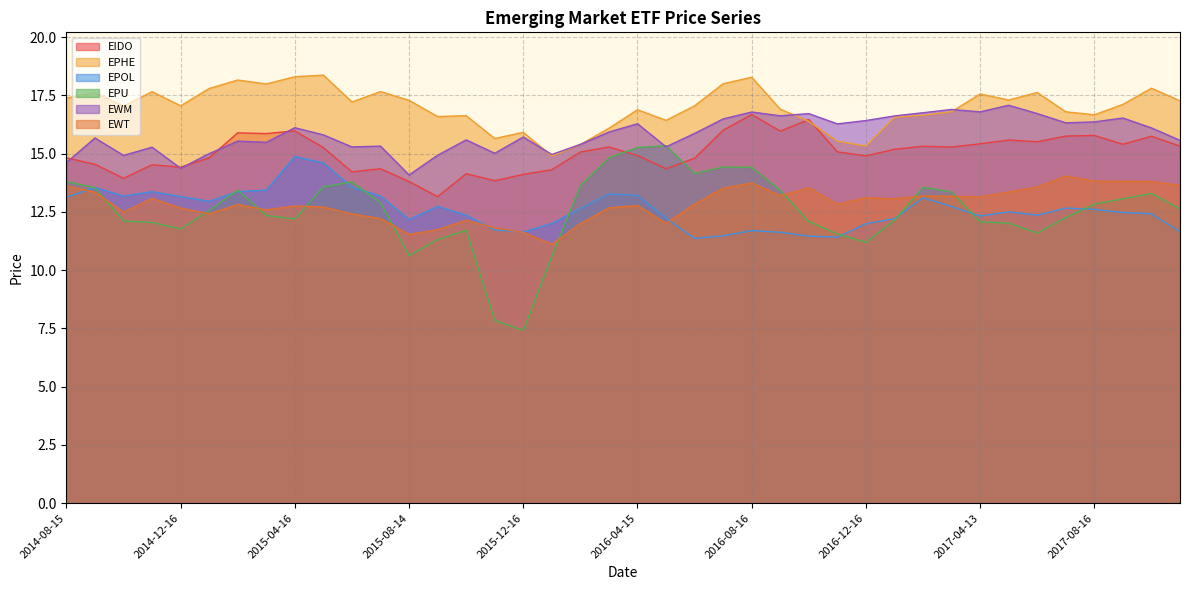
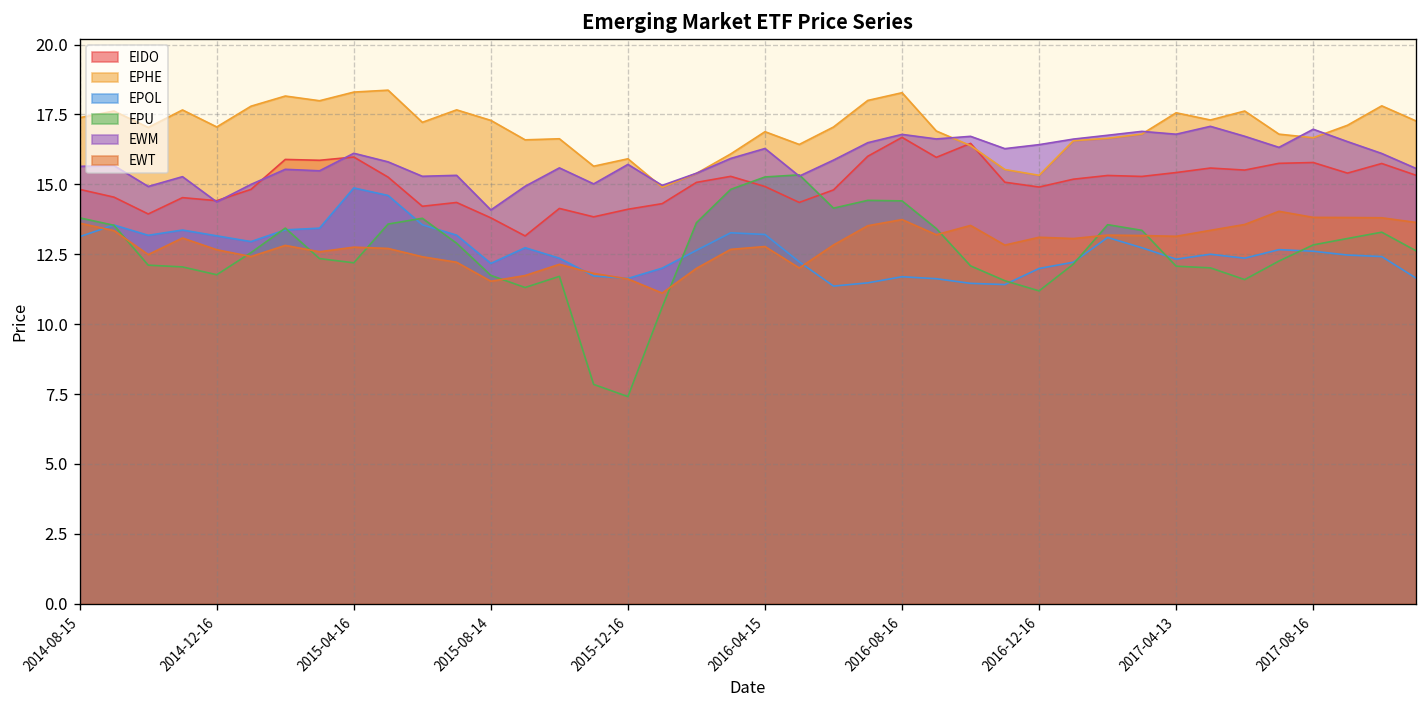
EWM, 2014-08-15: 14.6 -> 15.6
EPU, 2015-08-14: 10.6 -> 11.7
EWM, 2017-08-16: 16.4 -> 17.0
